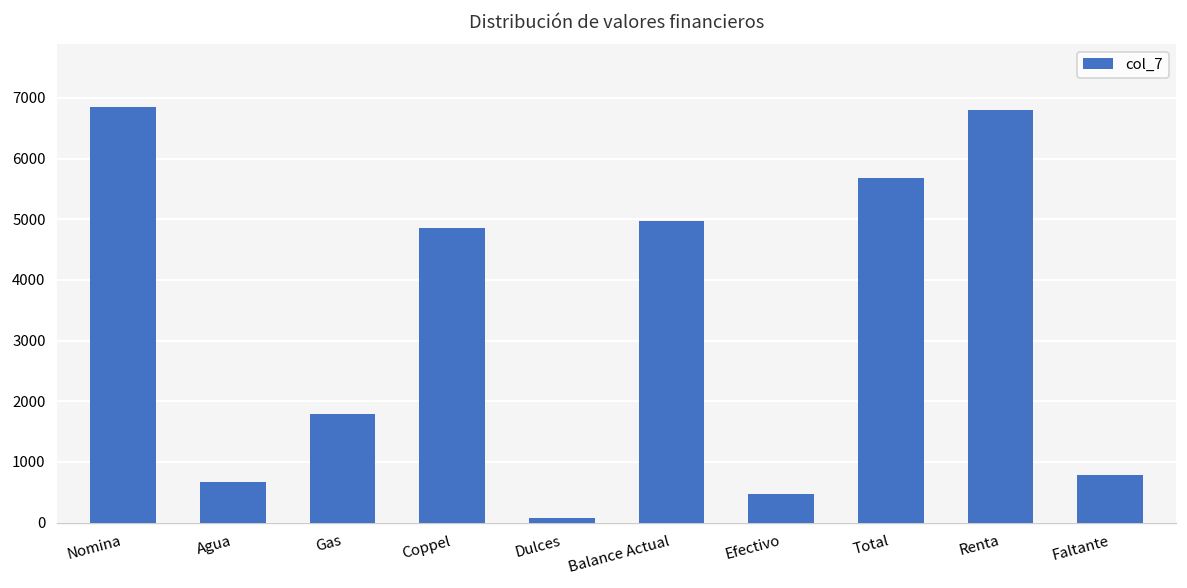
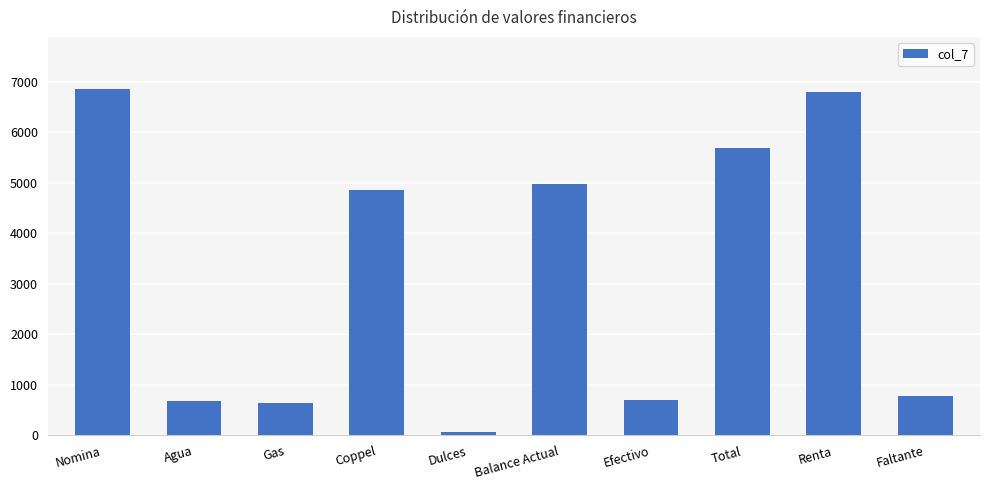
Gas: 1800 -> 600
Efectivo: 500 -> 700
